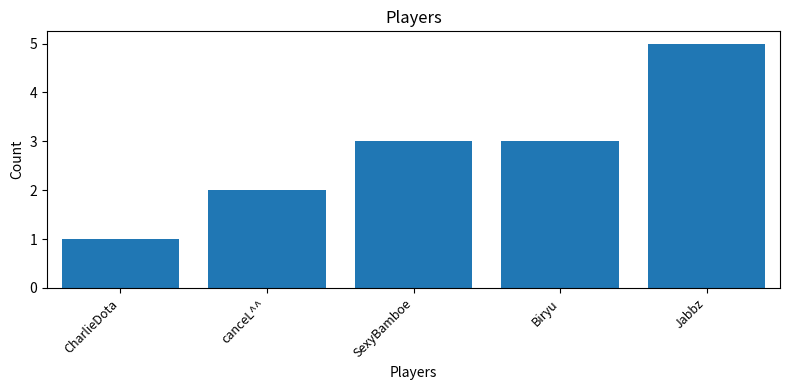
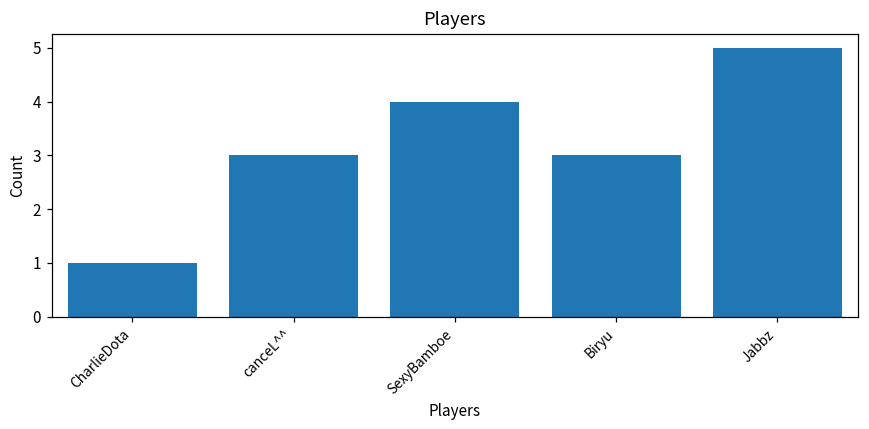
canceL^^: 2 -> 3
SexyBamboe: 3 -> 4
